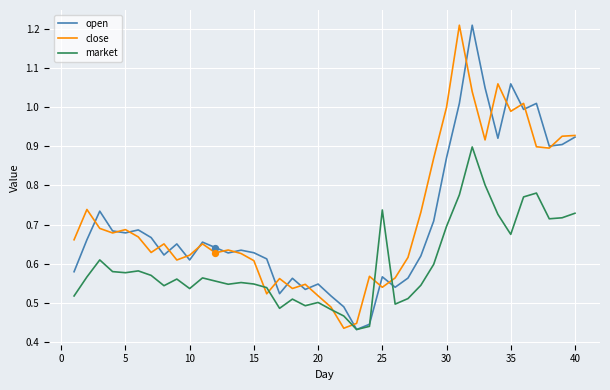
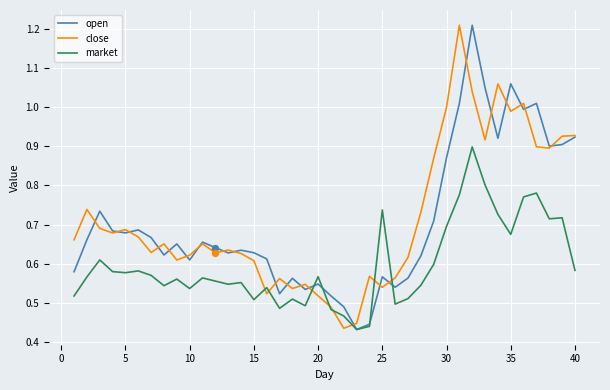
market, 15: 0.55 -> 0.51
market, 20: 0.50 -> 0.57
market, 40: 0.73 -> 0.58
